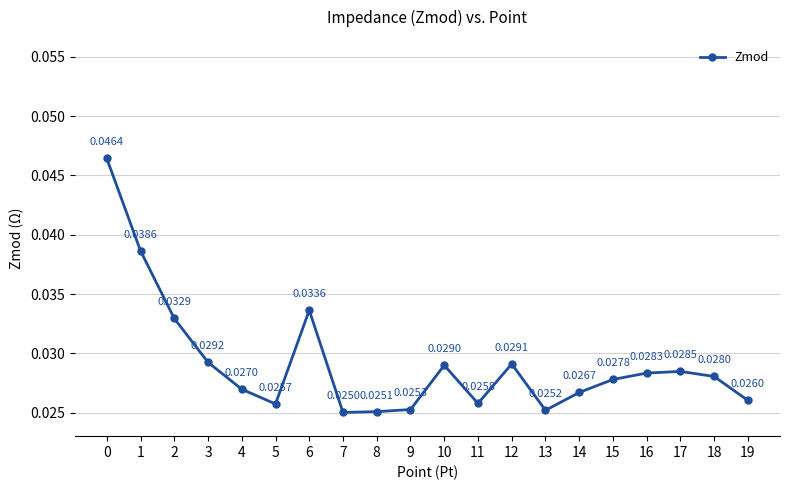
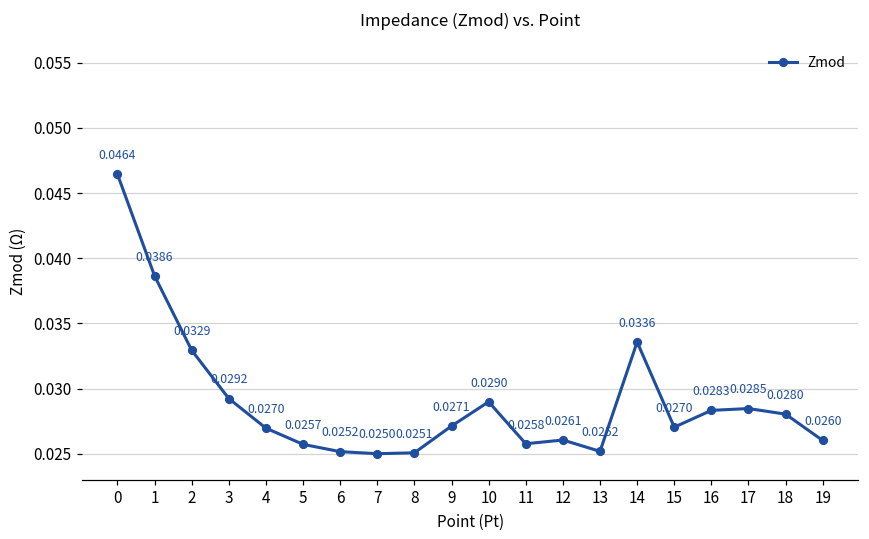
6: 0.0336 -> 0.0252
9: 0.0253 -> 0.0271
12: 0.0291 -> 0.0261
14: 0.0267 -> 0.0336
15: 0.0278 -> 0.0270
